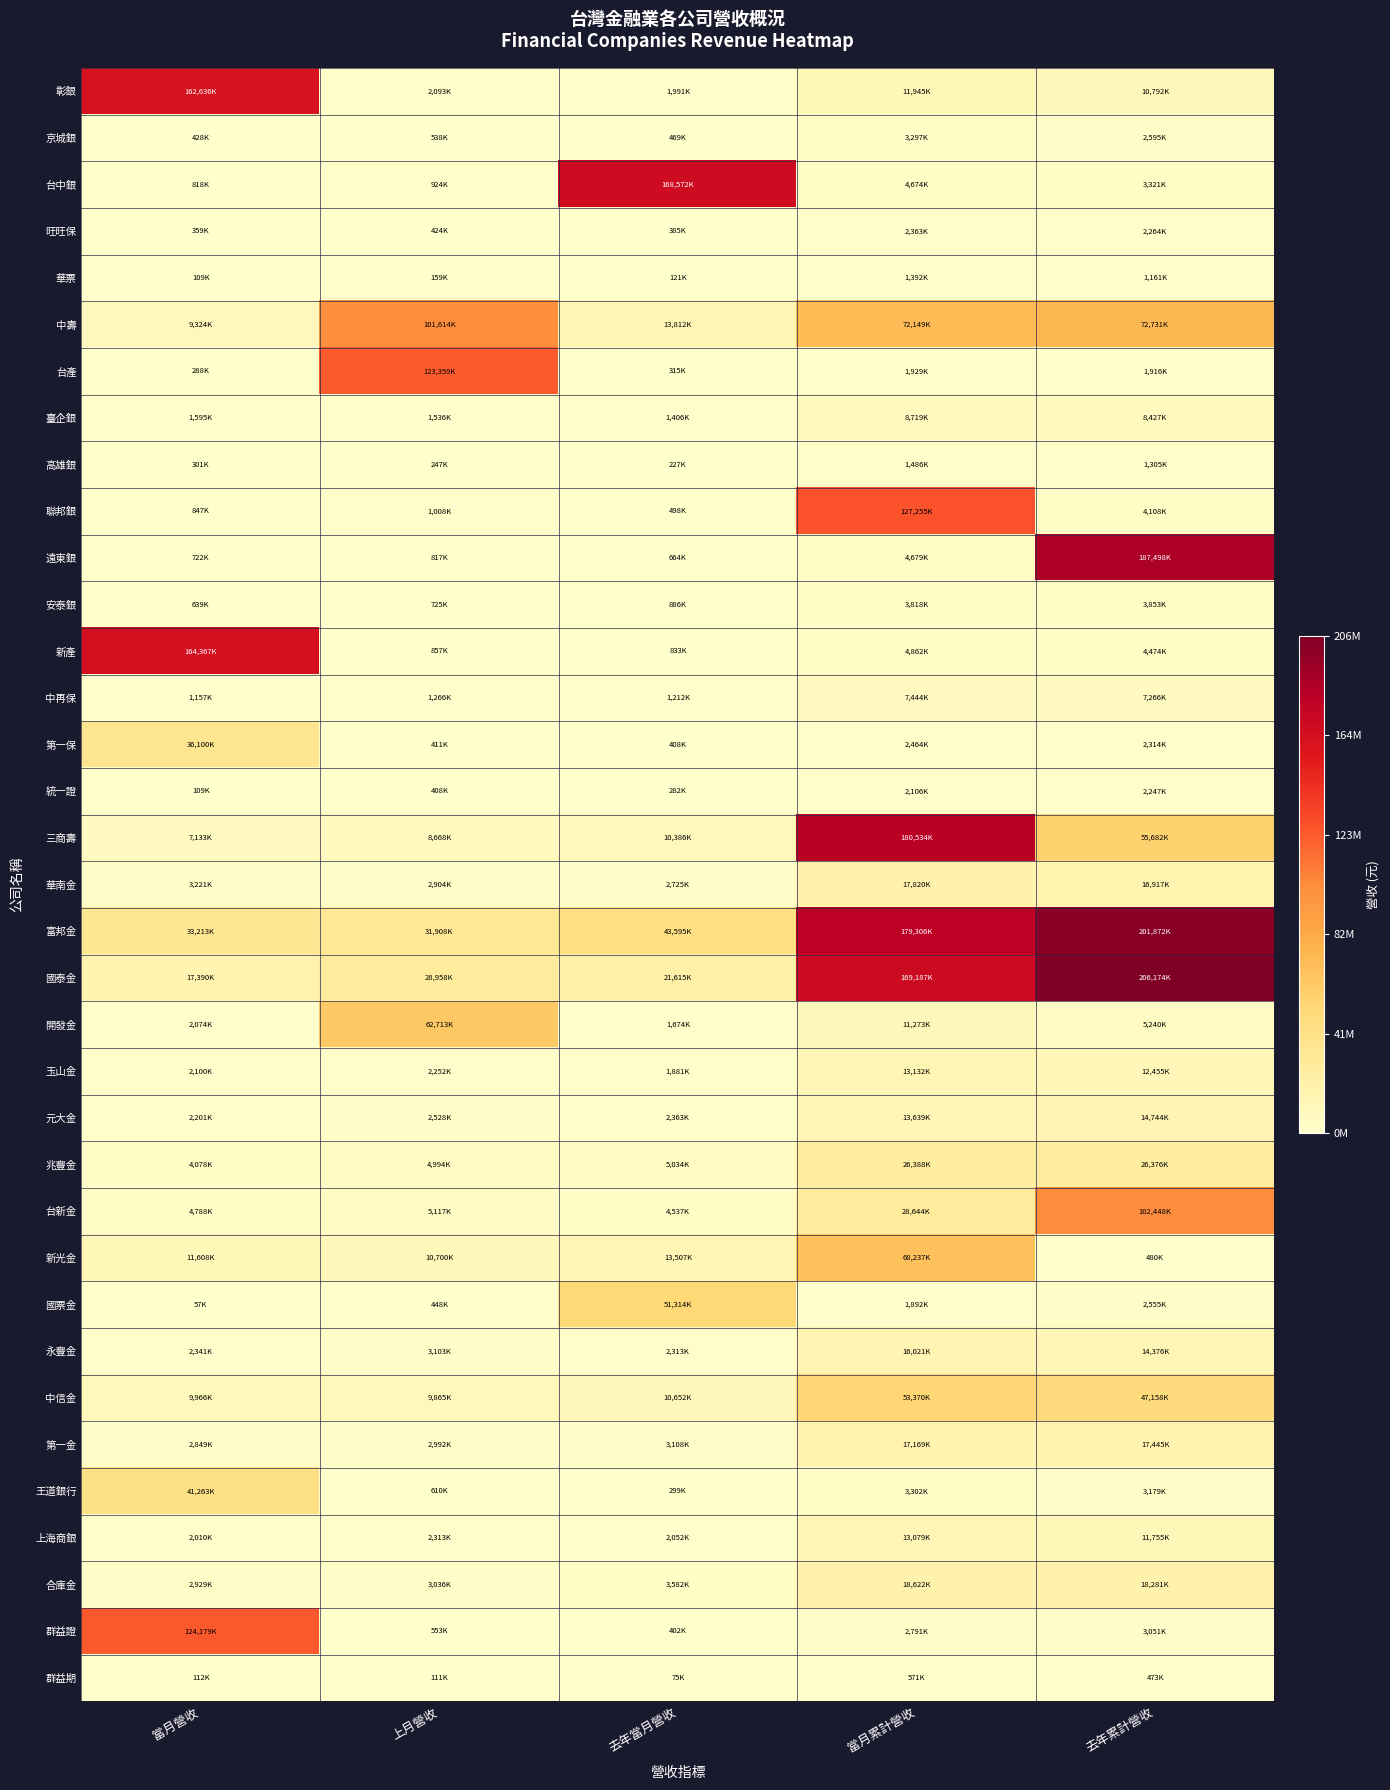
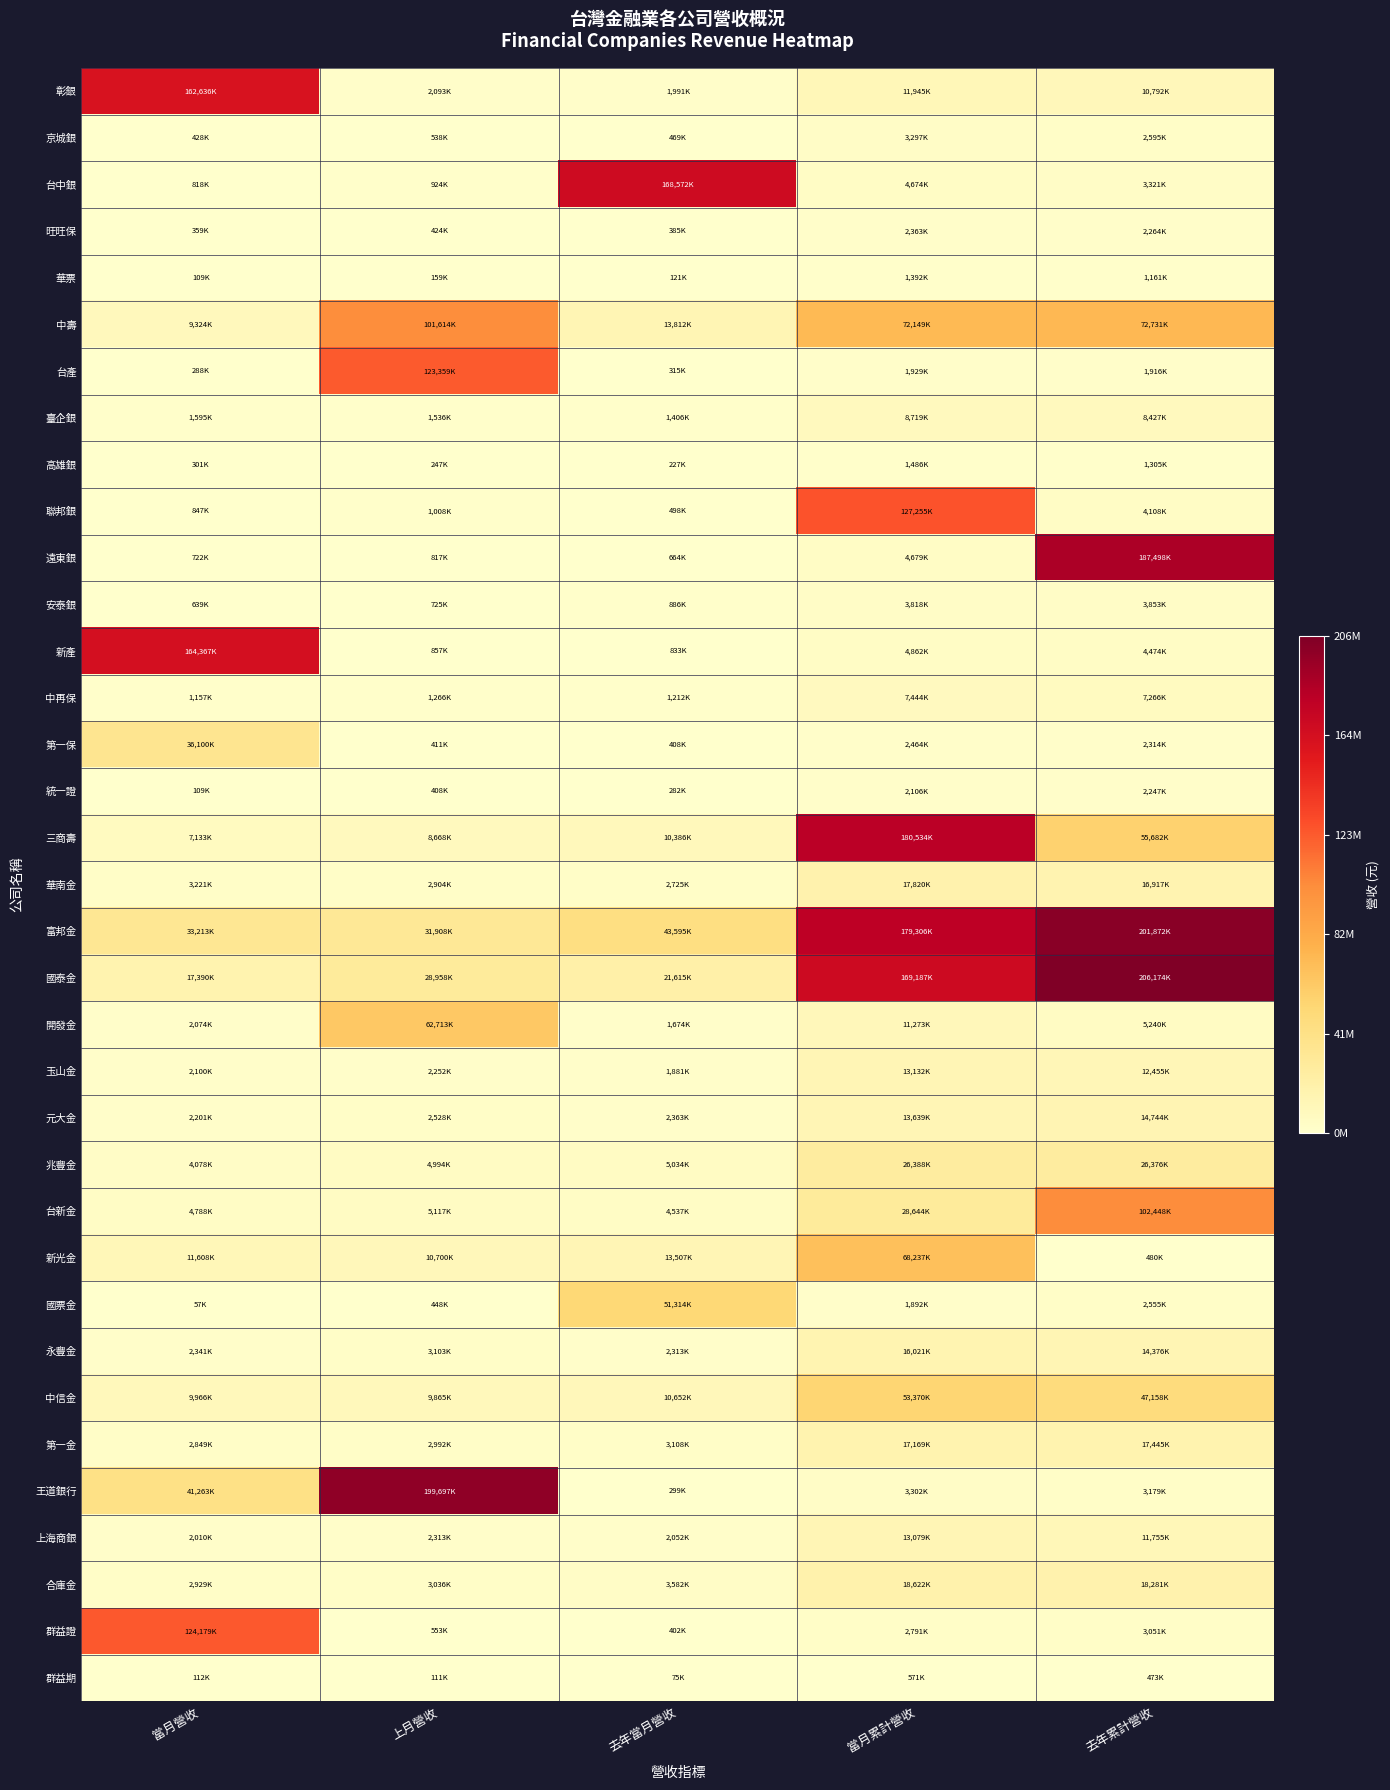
王道銀行, 上月營收: 610K -> 199,697K
